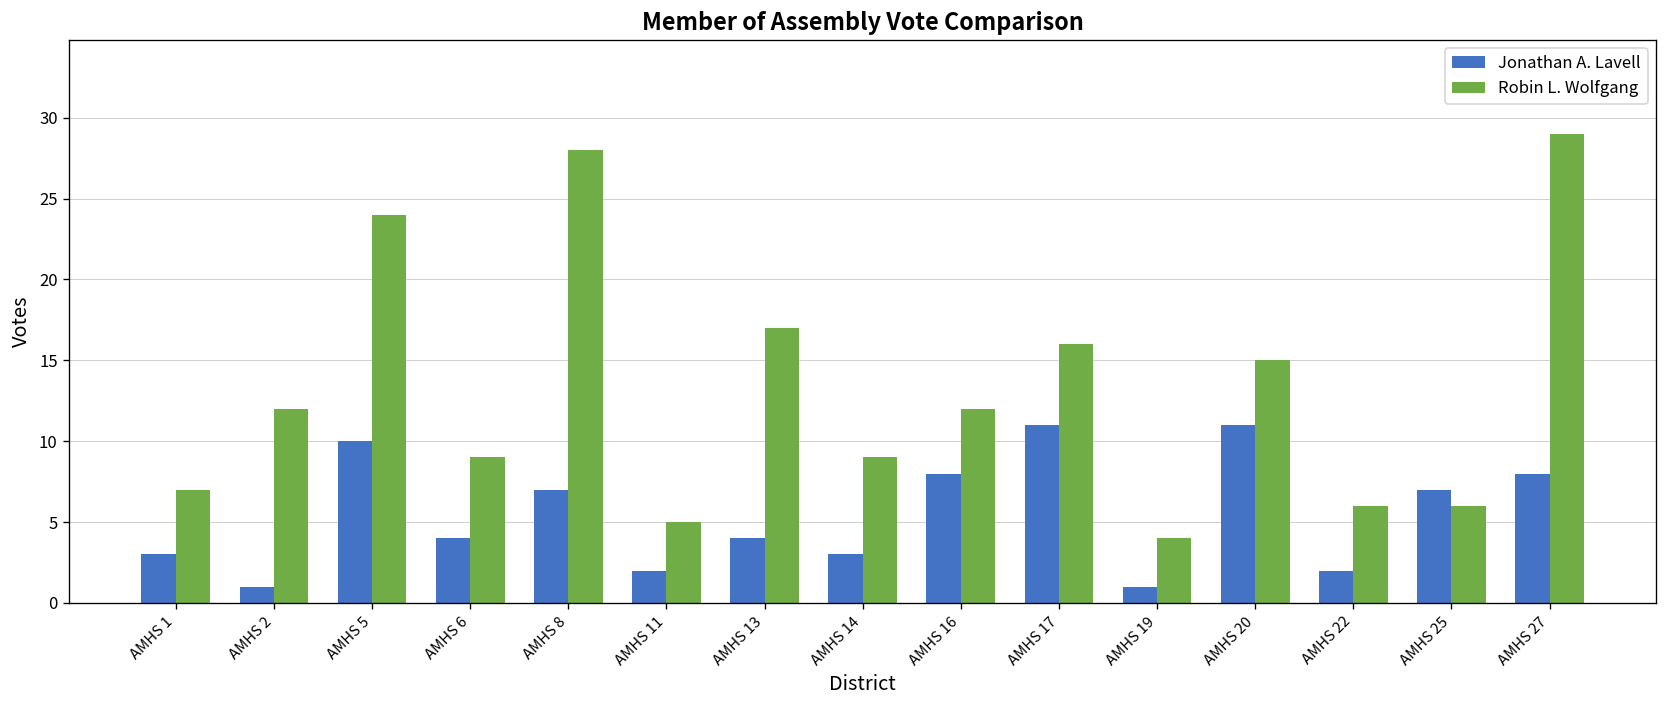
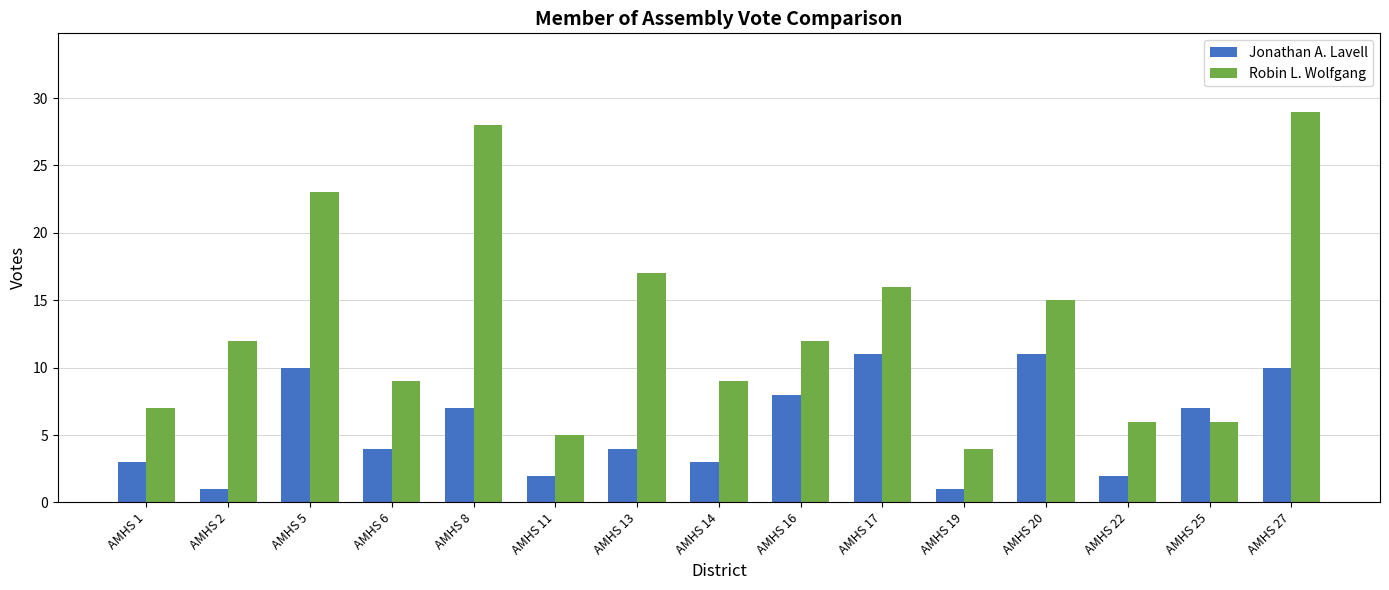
Robin L. Wolfgang, AMHS 5: 24 -> 23
Jonathan A. Lavell, AMHS 27: 8 -> 10
